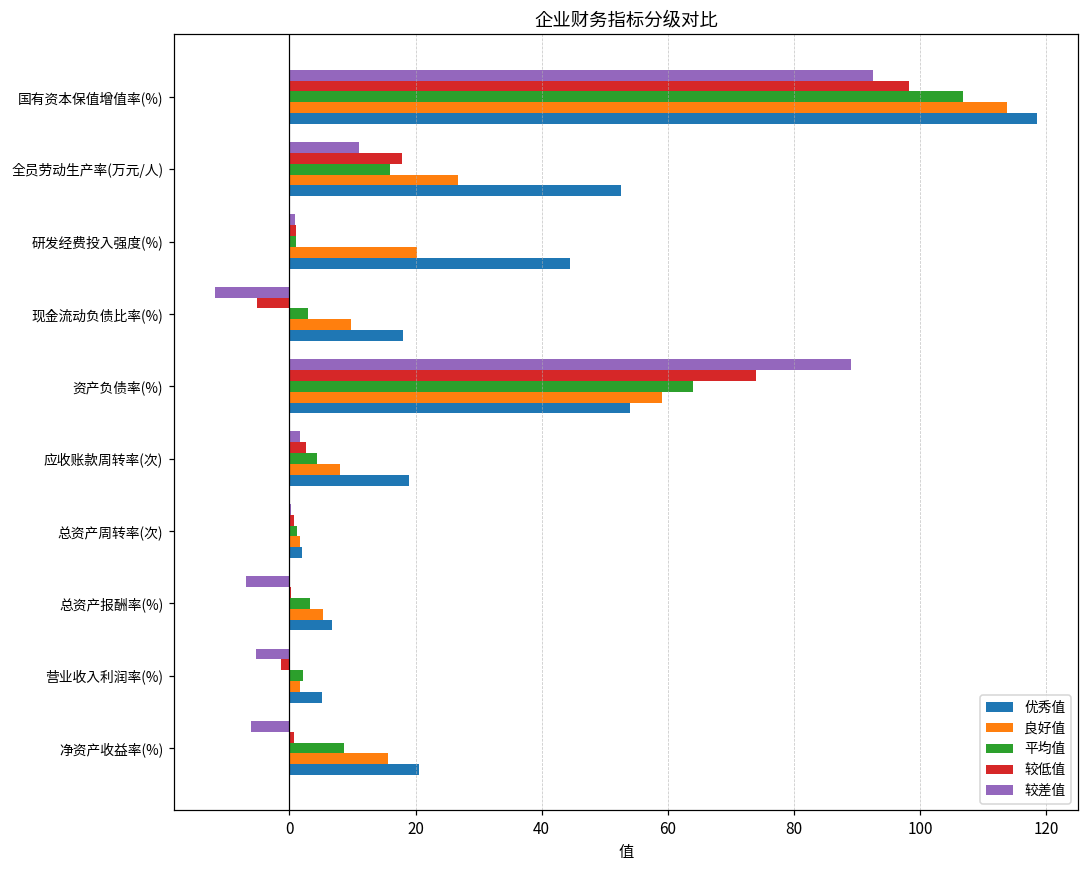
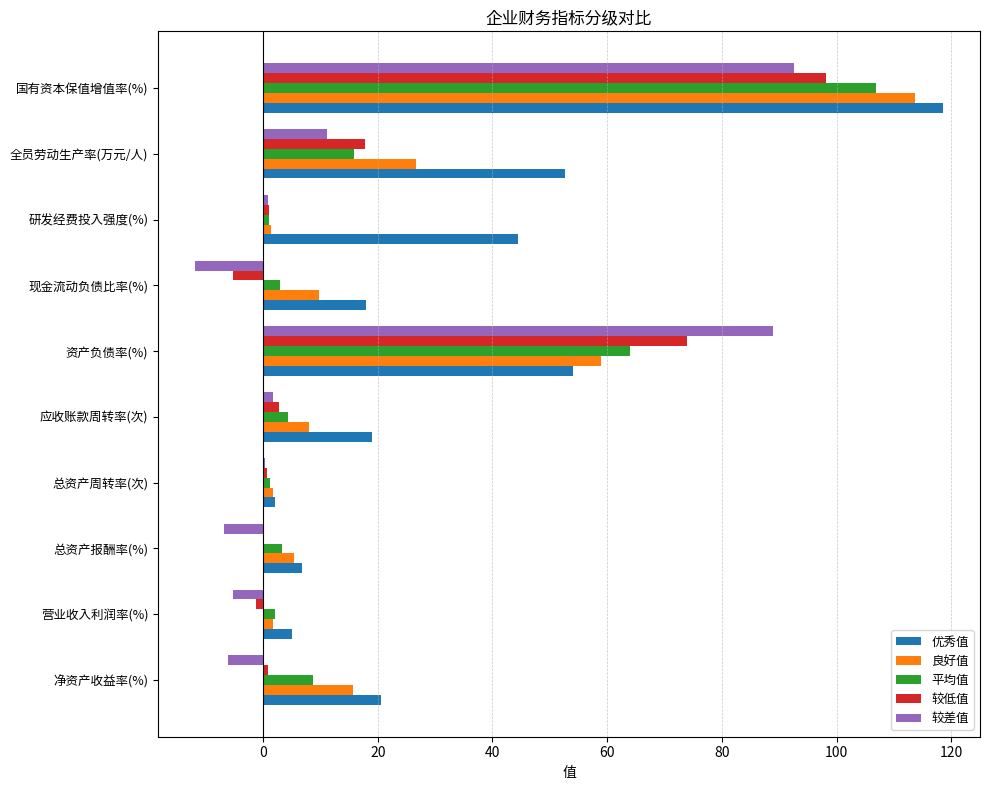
良好值, 研发经费投入强度(%): 20 -> 1
